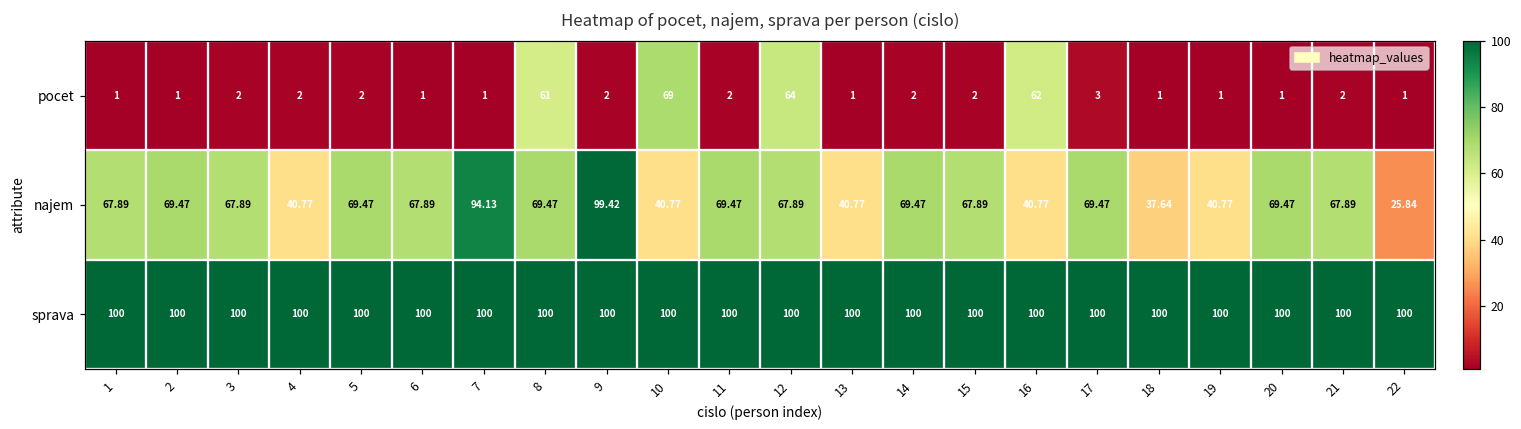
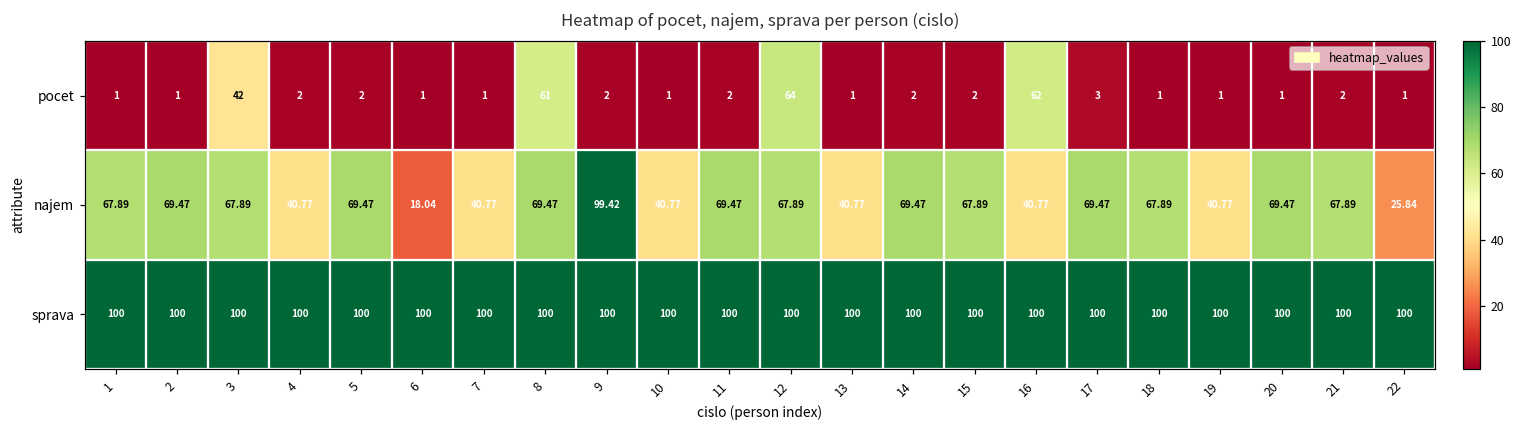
pocet, 3: 2 -> 42
pocet, 10: 69 -> 1
najem, 6: 67.89 -> 18.04
najem, 7: 94.13 -> 40.77
najem, 18: 37.64 -> 67.89
